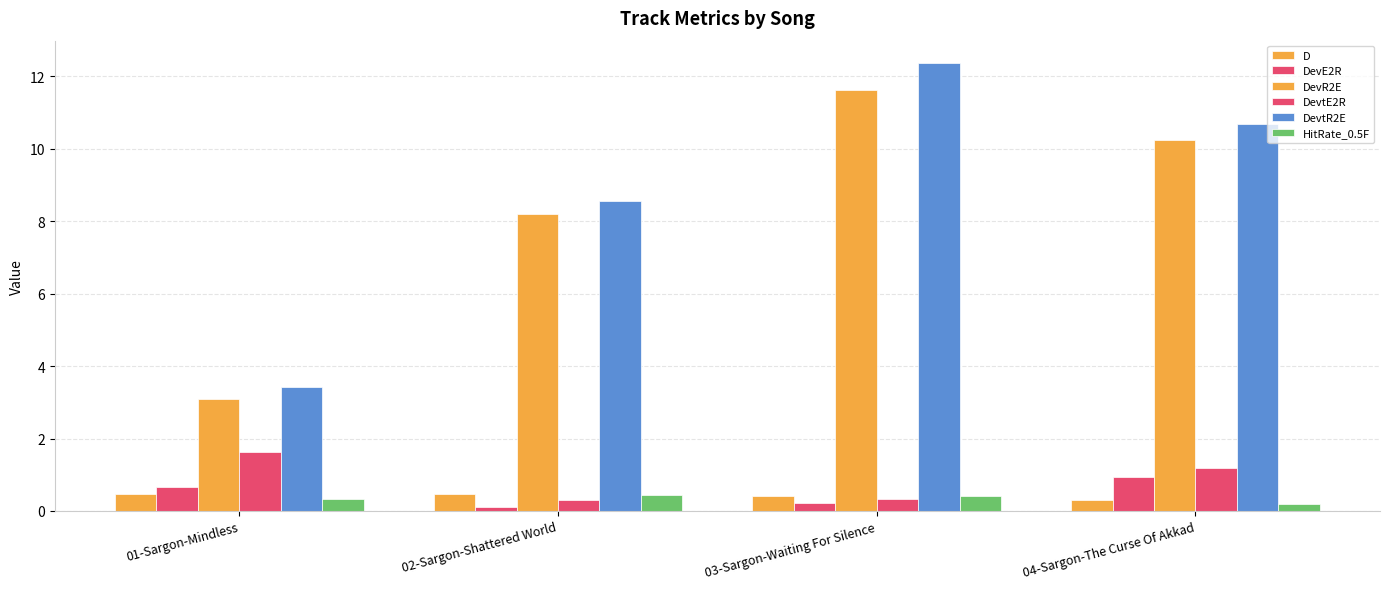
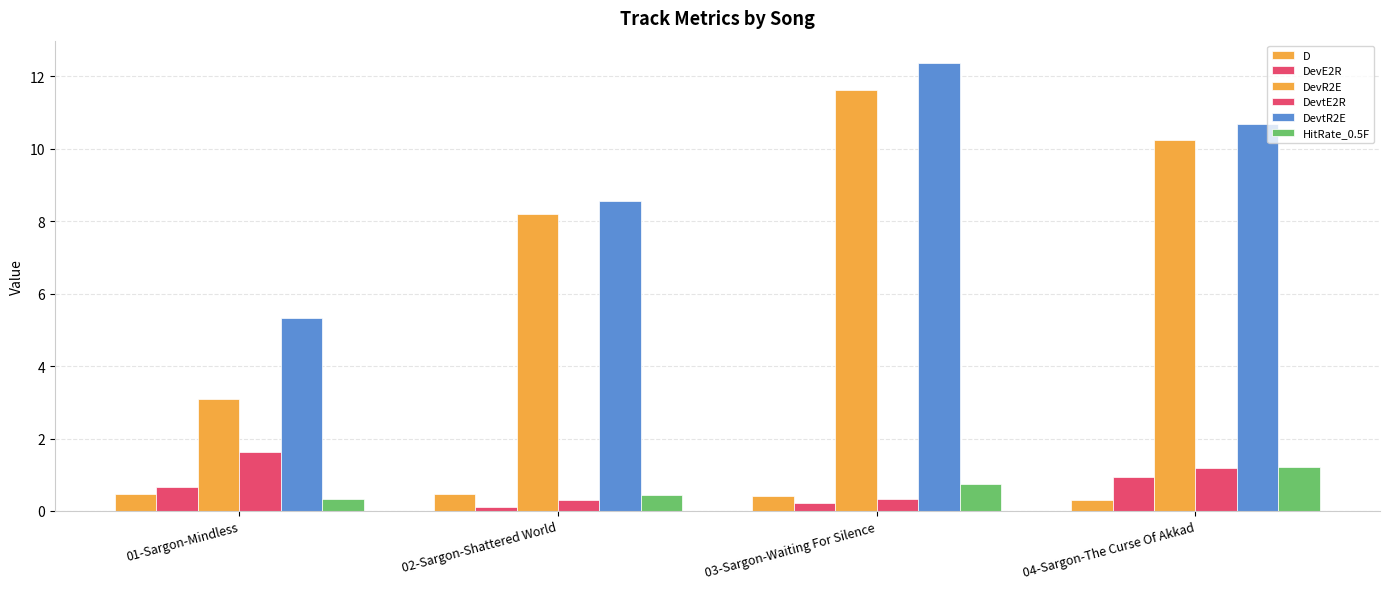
DevtR2E, 01-Sargon-Mindless: 3.4 -> 5.3
HitRate_0.5F, 03-Sargon-Waiting For Silence: 0.4 -> 0.7
HitRate_0.5F, 04-Sargon-The Curse Of Akkad: 0.2 -> 1.2
